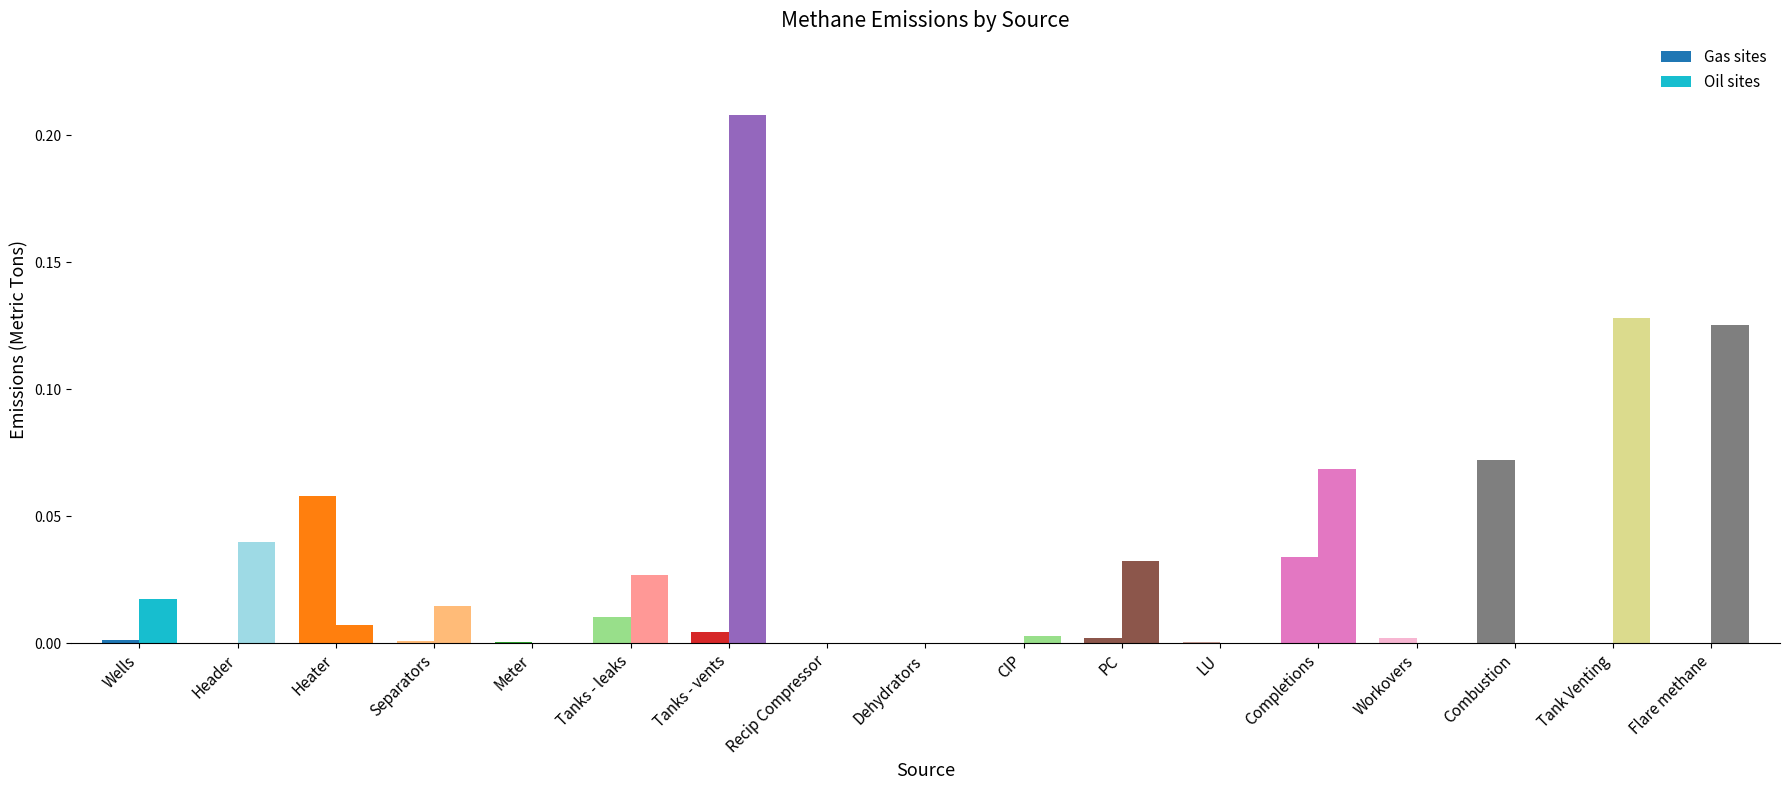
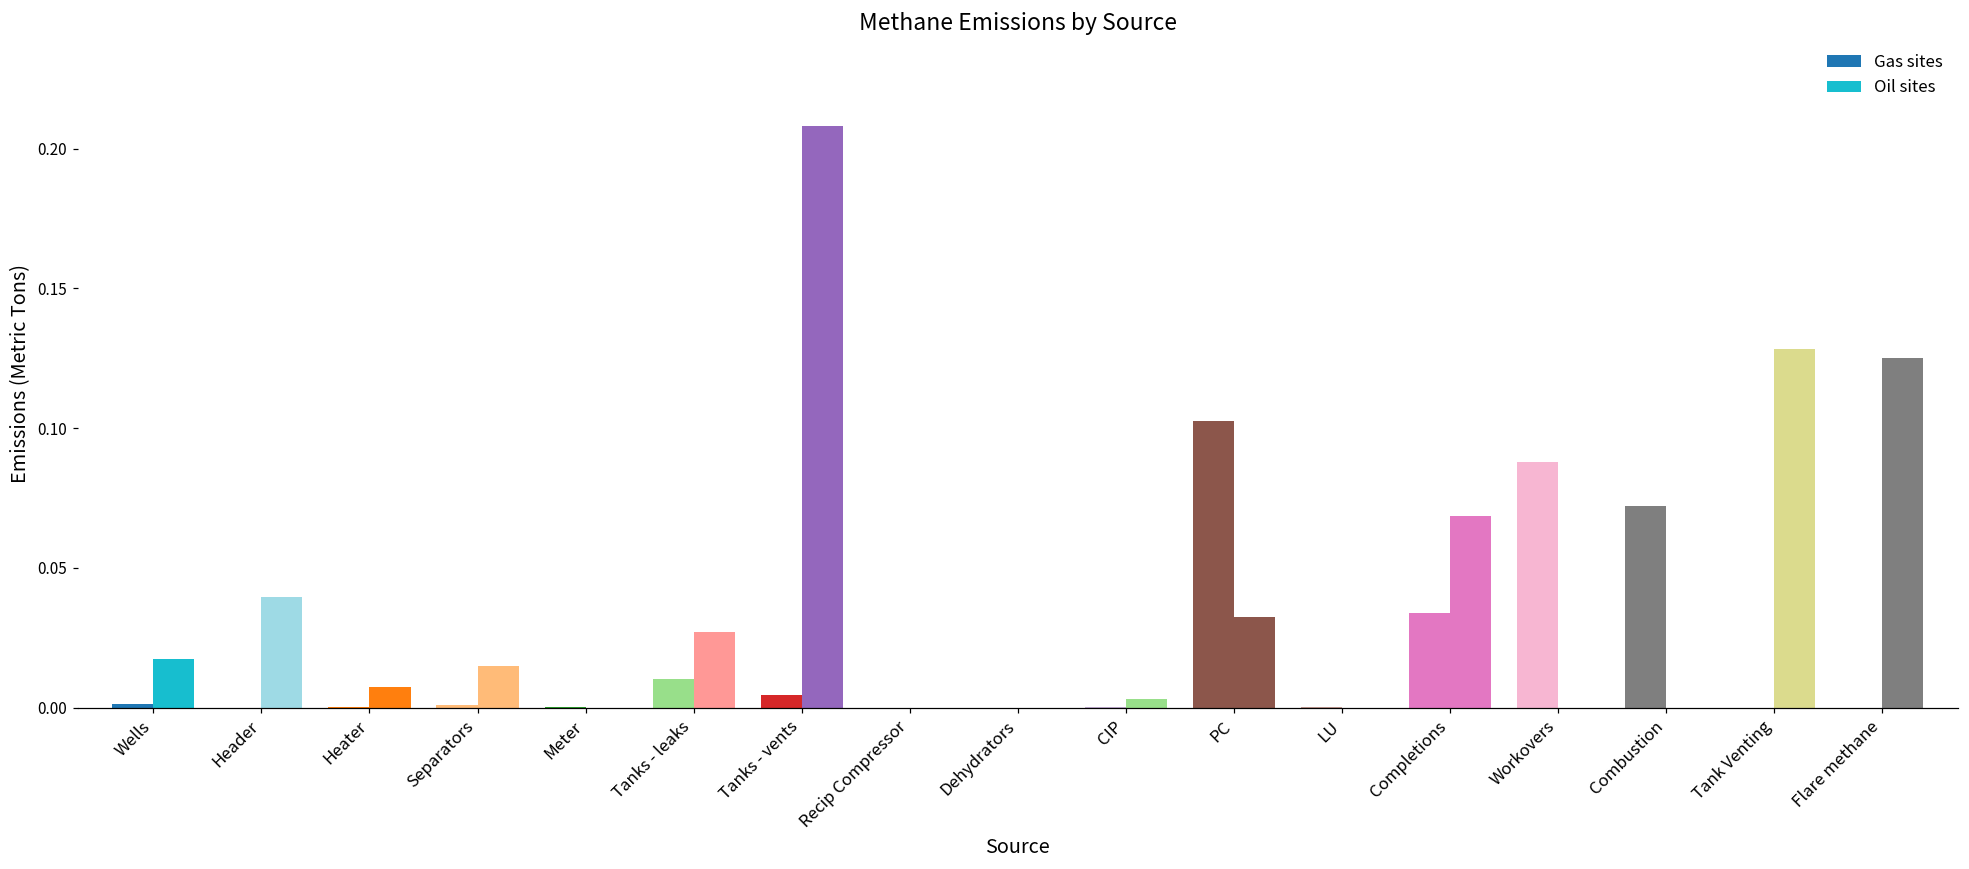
Gas sites, Heater: 0.058 -> 0.000
Gas sites, PC: 0.002 -> 0.103
Gas sites, Workovers: 0.002 -> 0.088
